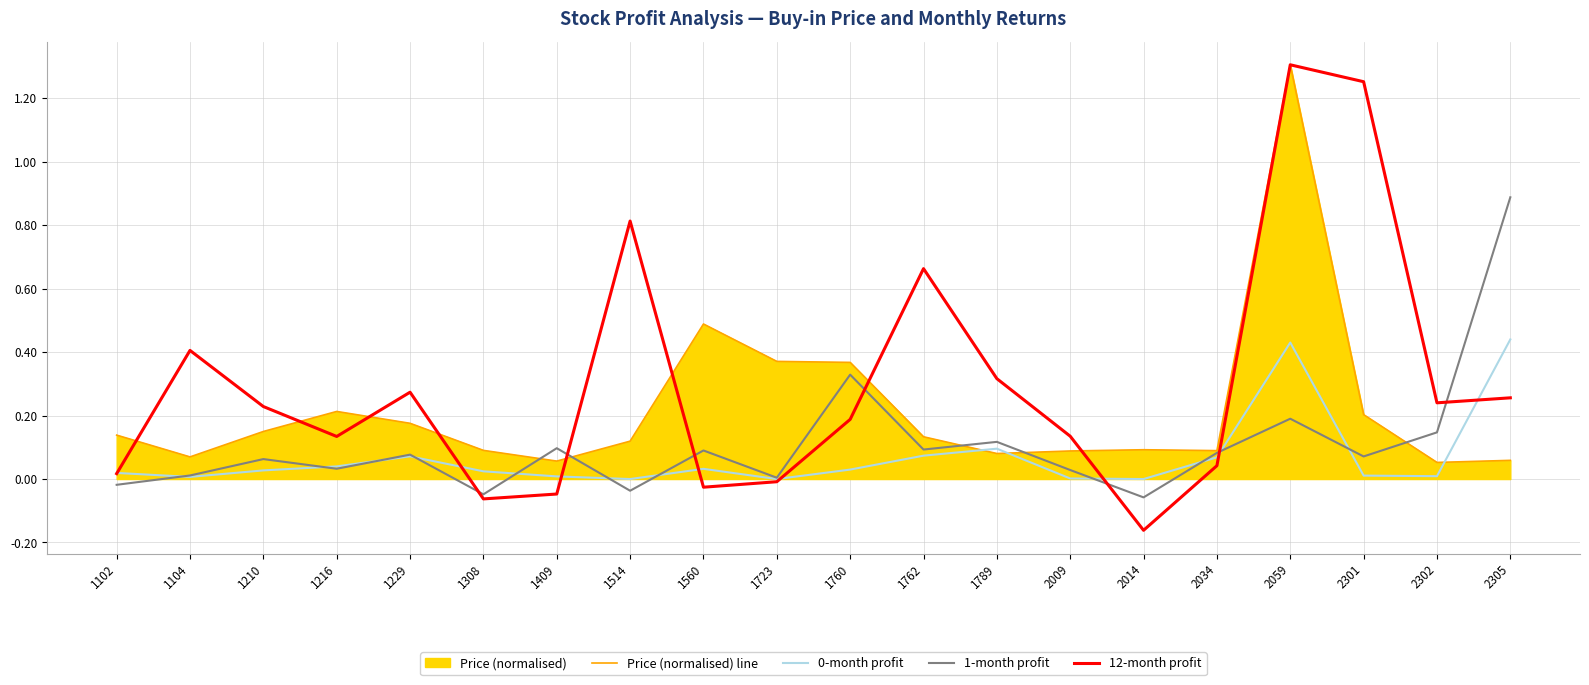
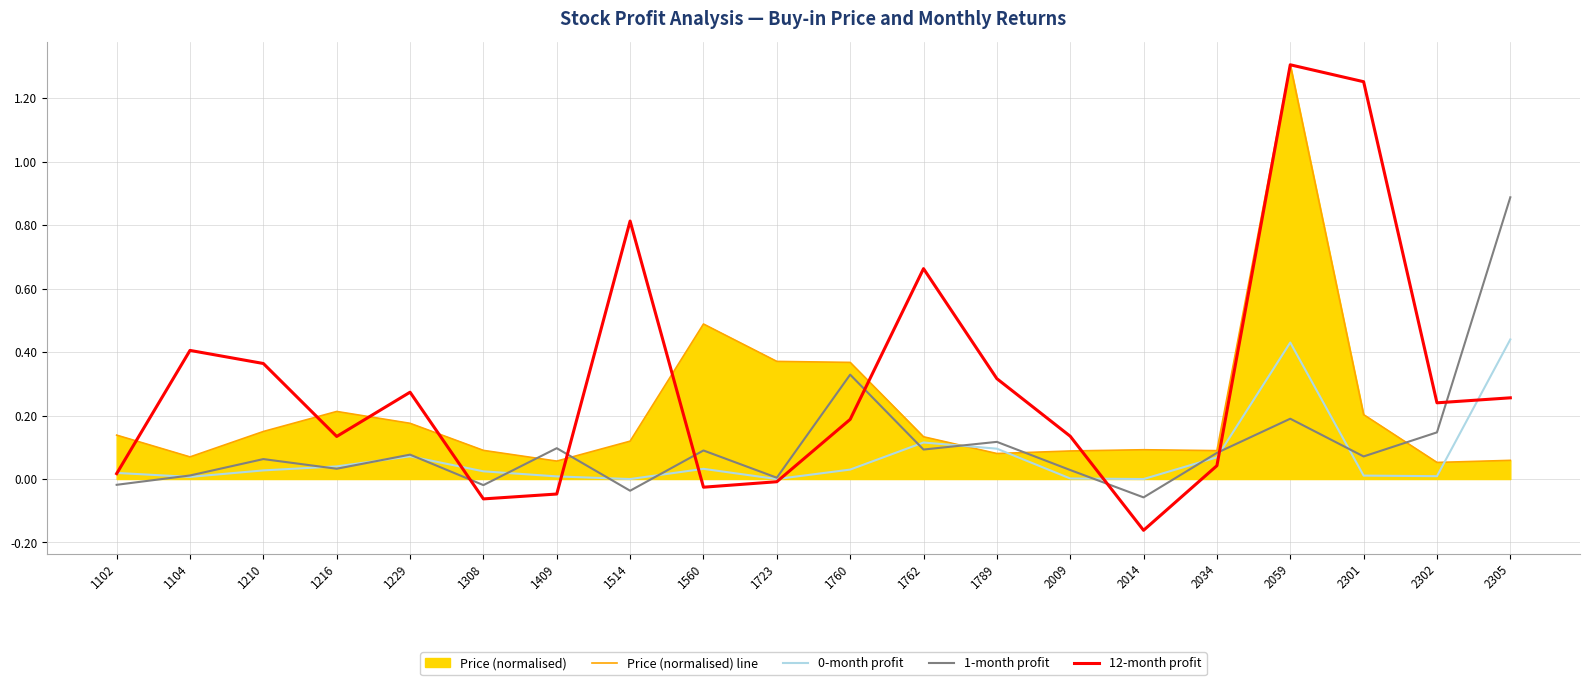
12-month profit, 1210: 0.23 -> 0.36
1-month profit, 1308: -0.05 -> -0.02
0-month profit, 1762: 0.07 -> 0.12
